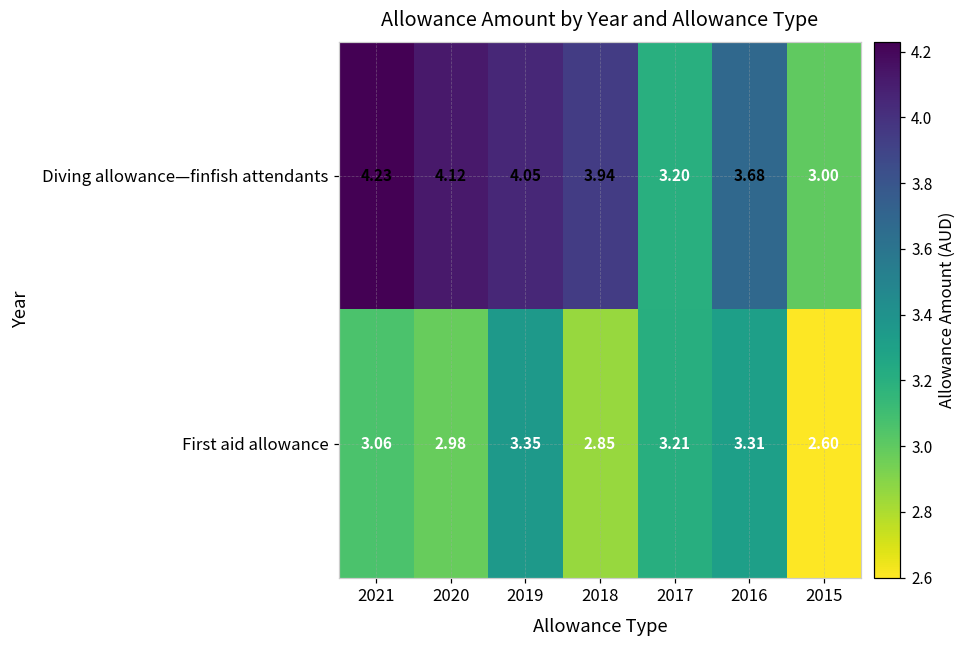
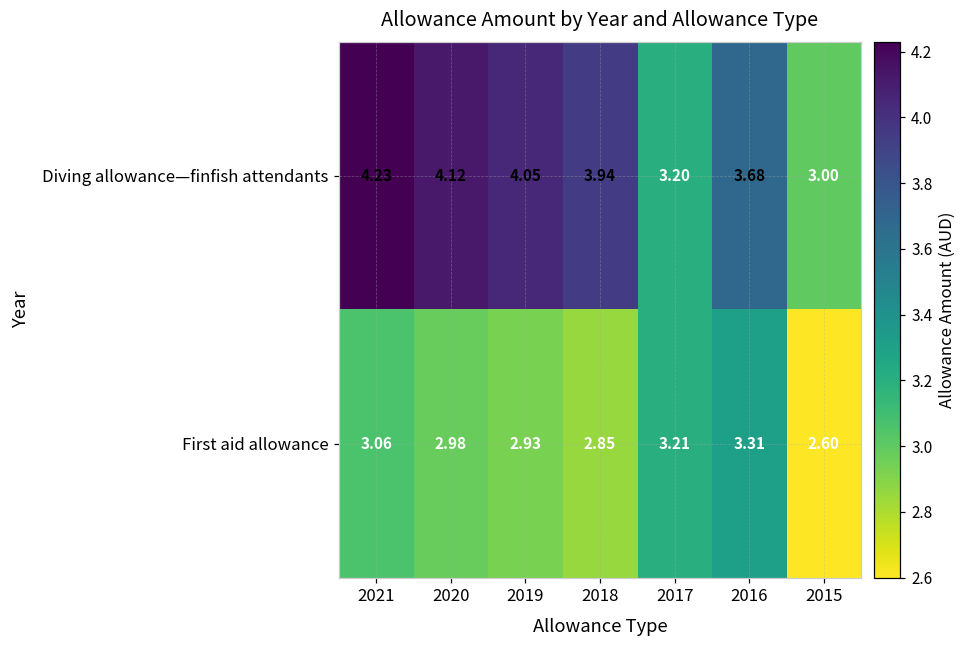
First aid allowance, 2019: 3.35 -> 2.93
